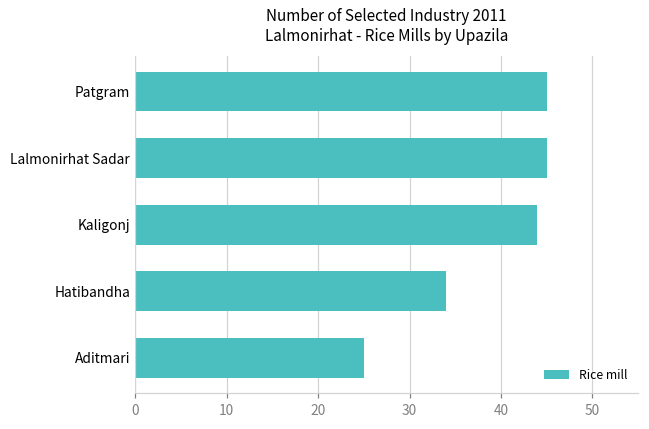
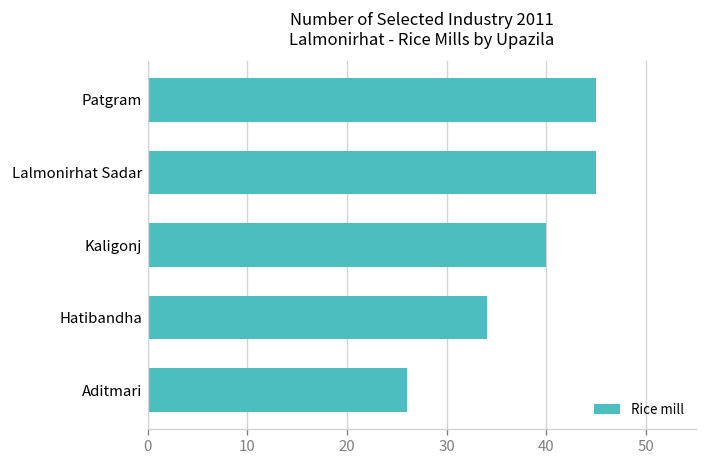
Kaligonj: 44 -> 40
Aditmari: 25 -> 26
